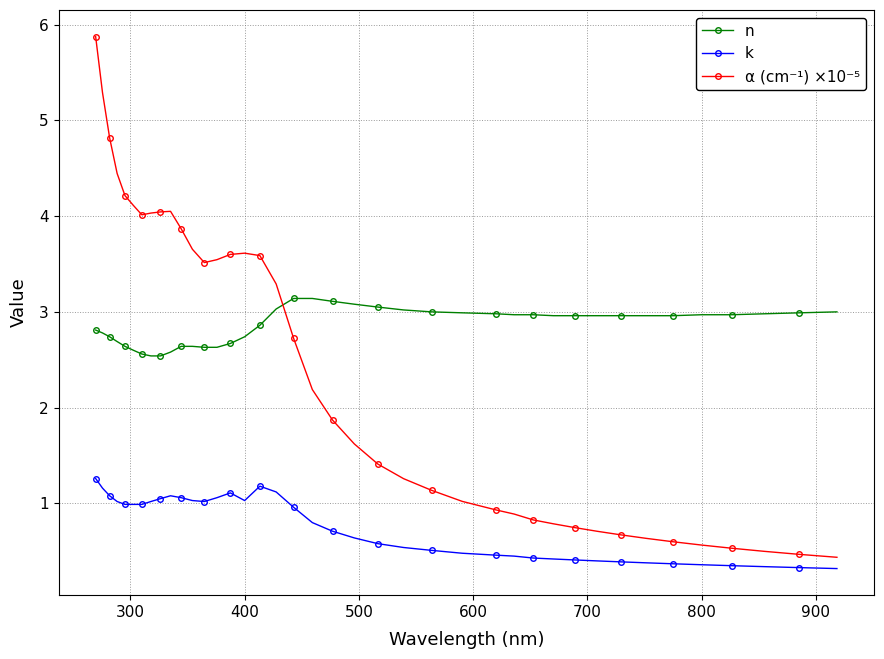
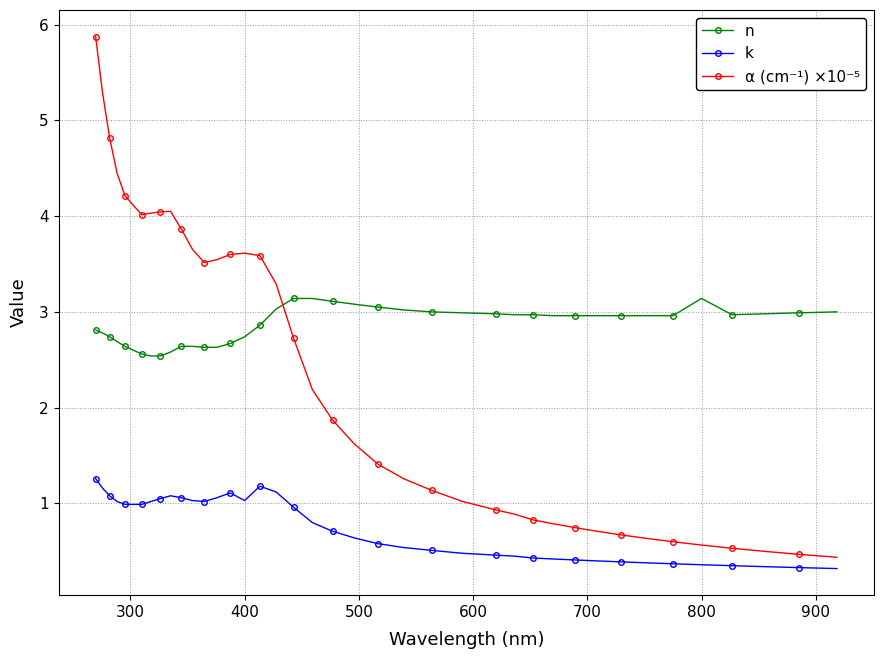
n, 800: 3.0 -> 3.1
